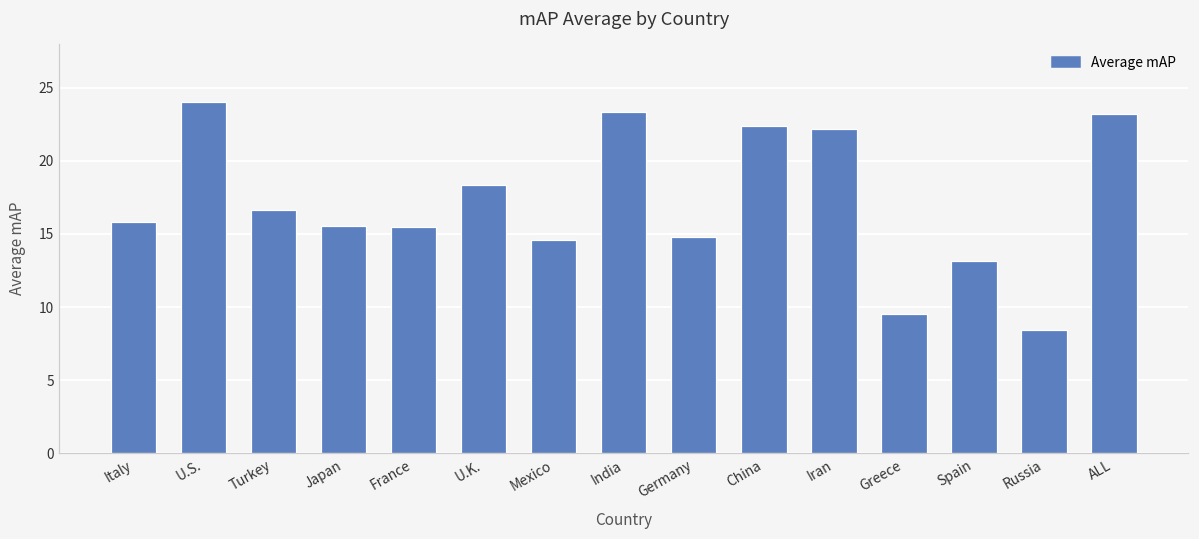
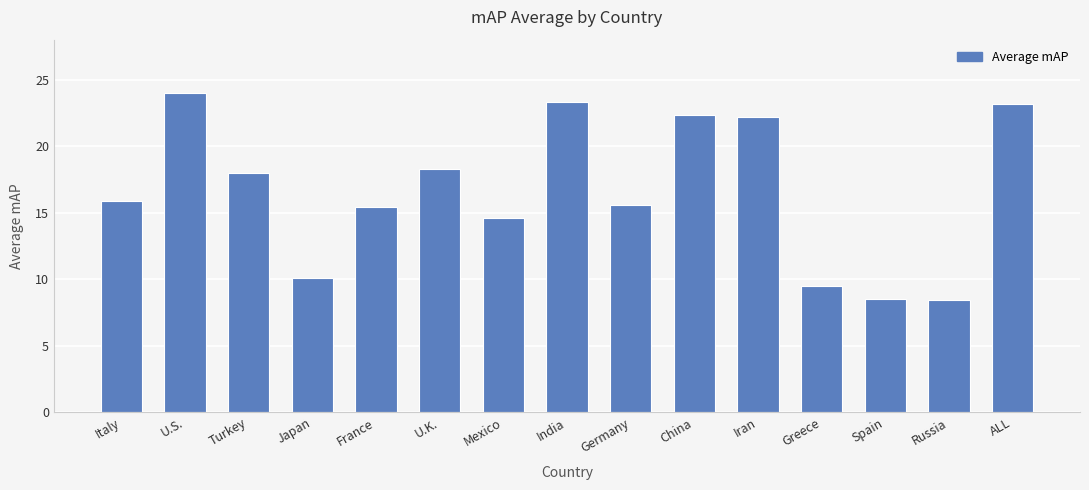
Turkey: 16.6 -> 18.0
Japan: 15.6 -> 10.1
Germany: 14.8 -> 15.6
Spain: 13.1 -> 8.5
